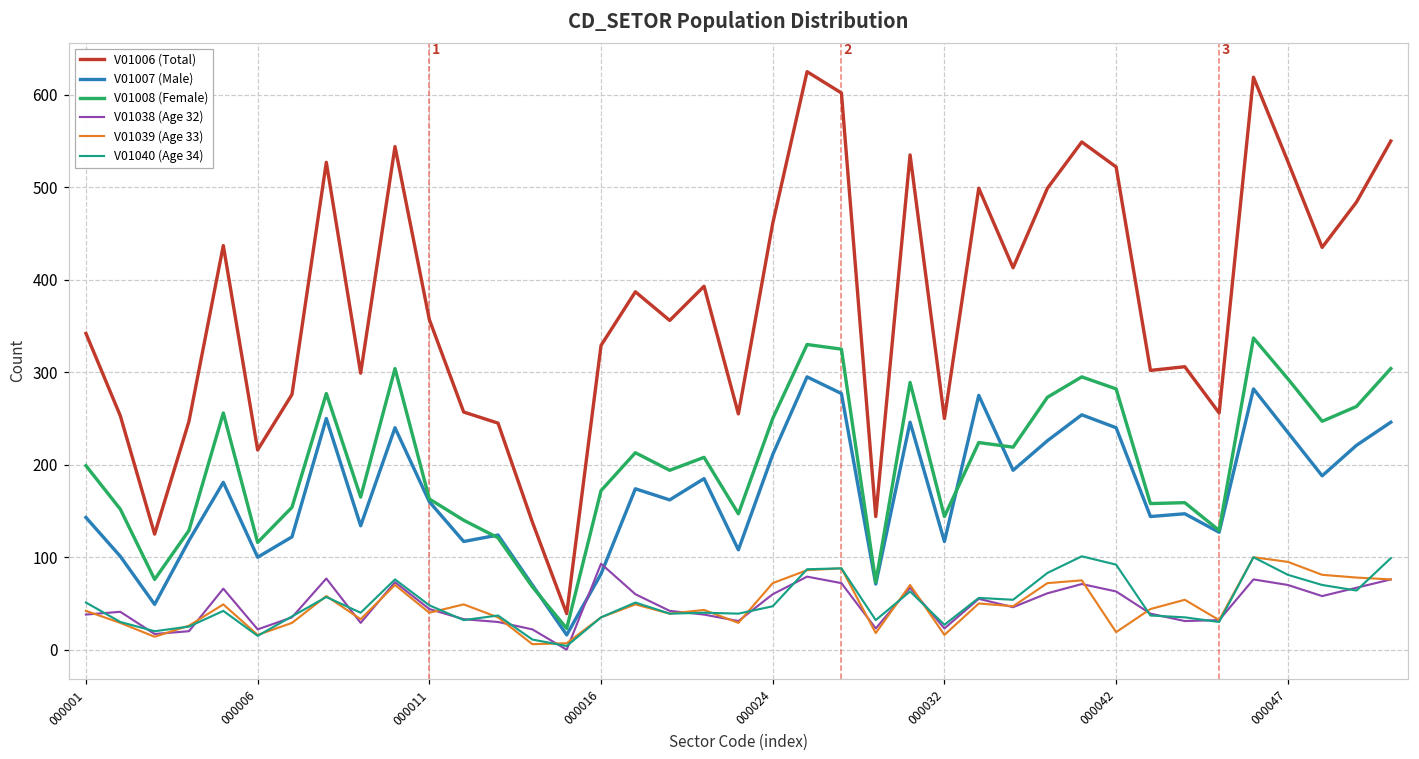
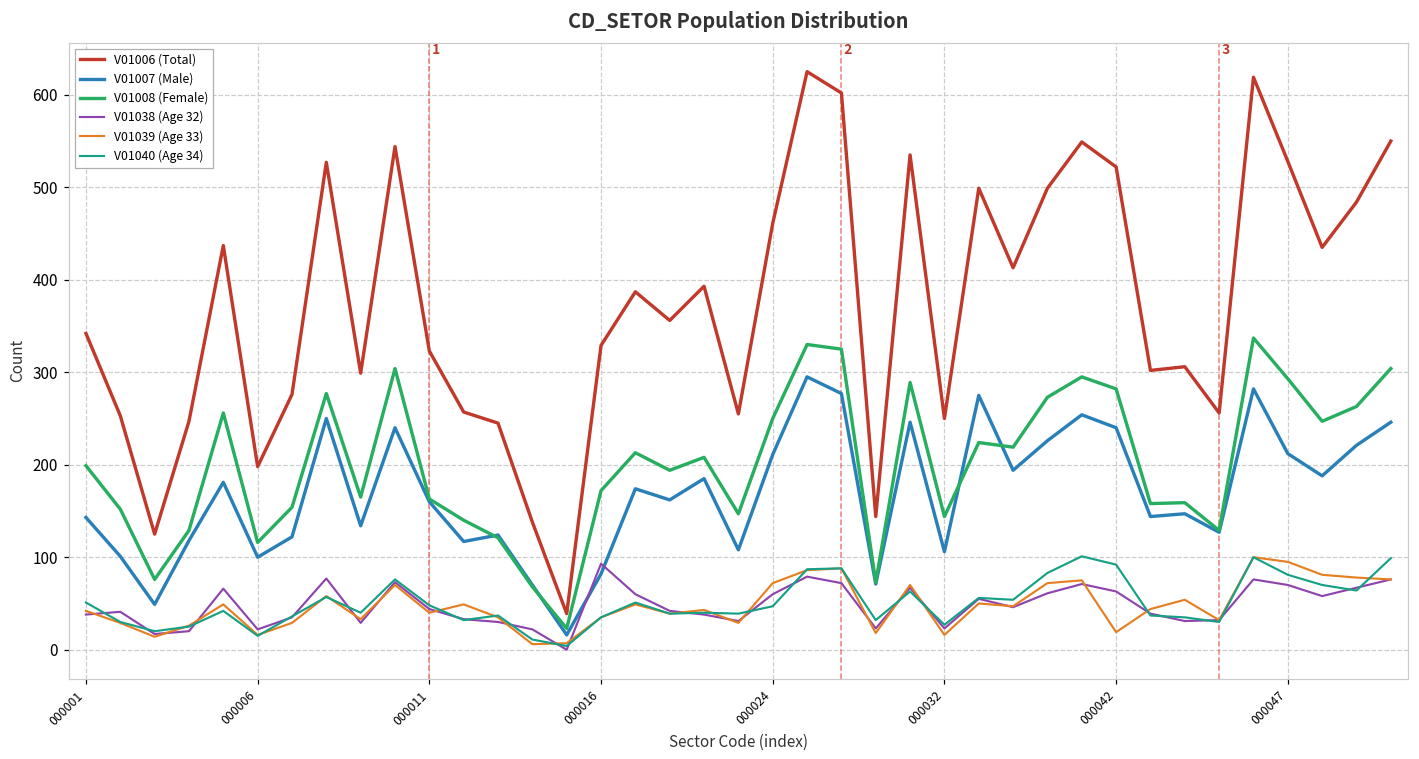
V01006 (Total), 000006: 220 -> 200
V01006 (Total), 000011: 360 -> 320
V01007 (Male), 000032: 120 -> 110
V01007 (Male), 000047: 240 -> 210
